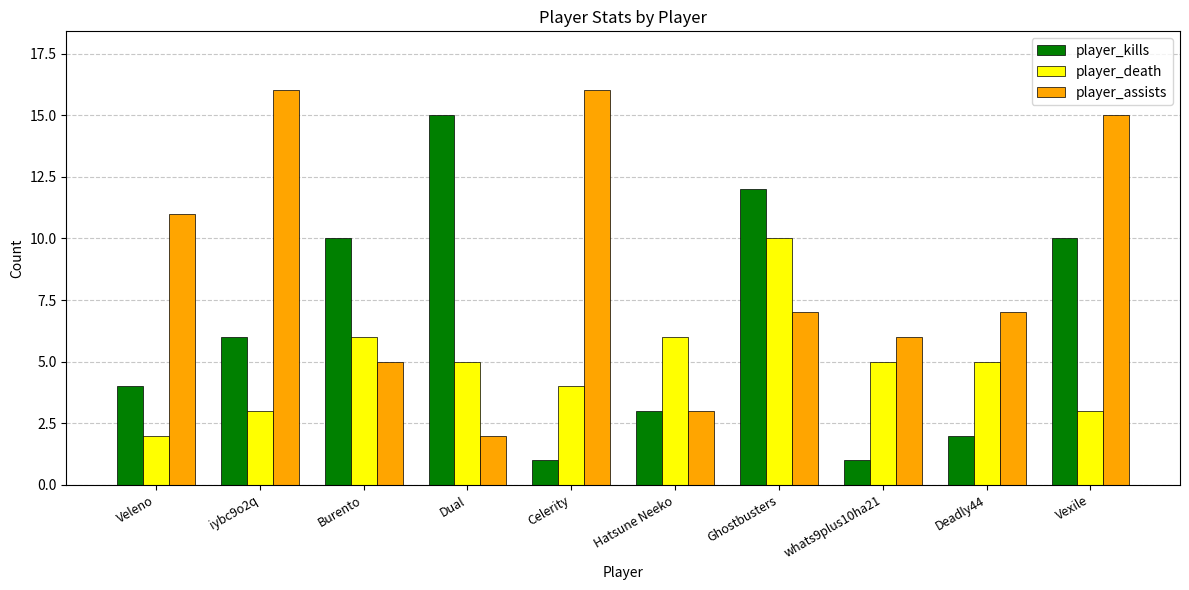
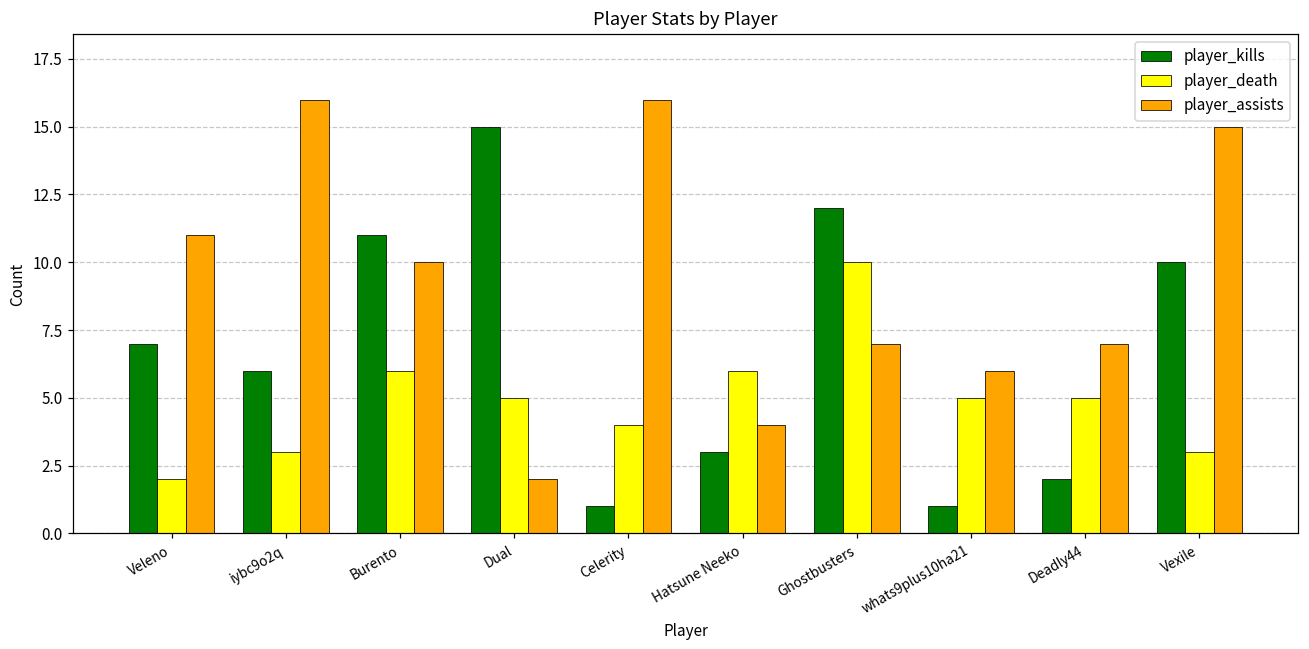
player_kills, Veleno: 4 -> 7
player_kills, Burento: 10 -> 11
player_assists, Burento: 5 -> 10
player_assists, Hatsune Neeko: 3 -> 4
